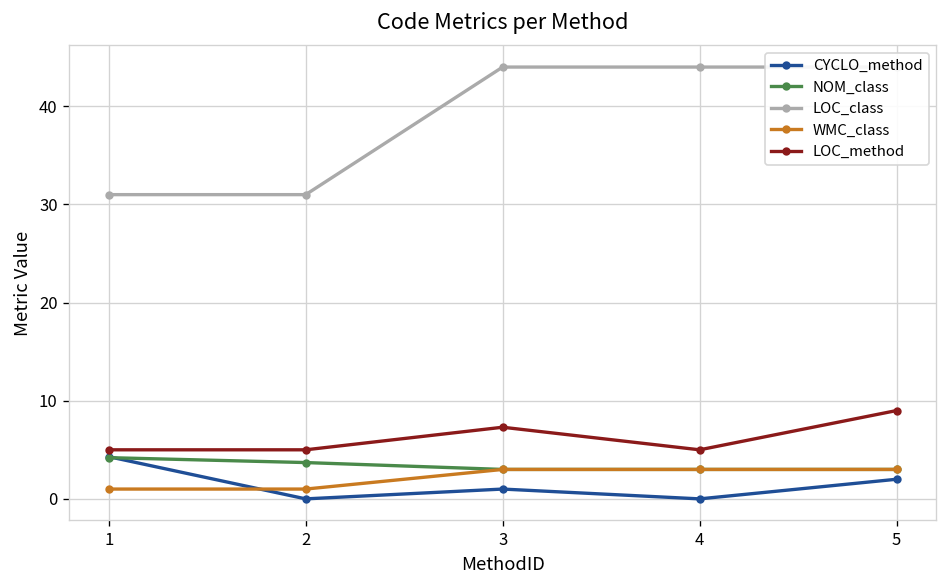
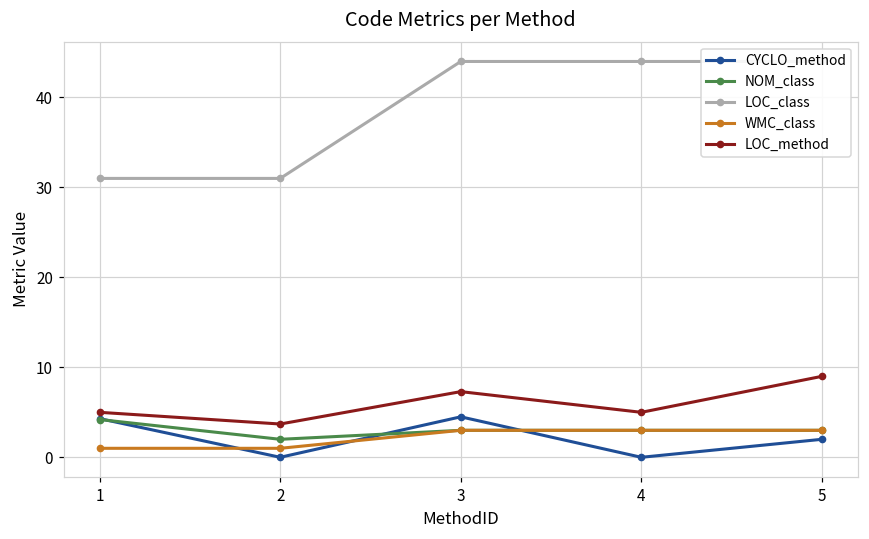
NOM_class, 2: 4 -> 2
LOC_method, 2: 5 -> 4
CYCLO_method, 3: 1 -> 5
